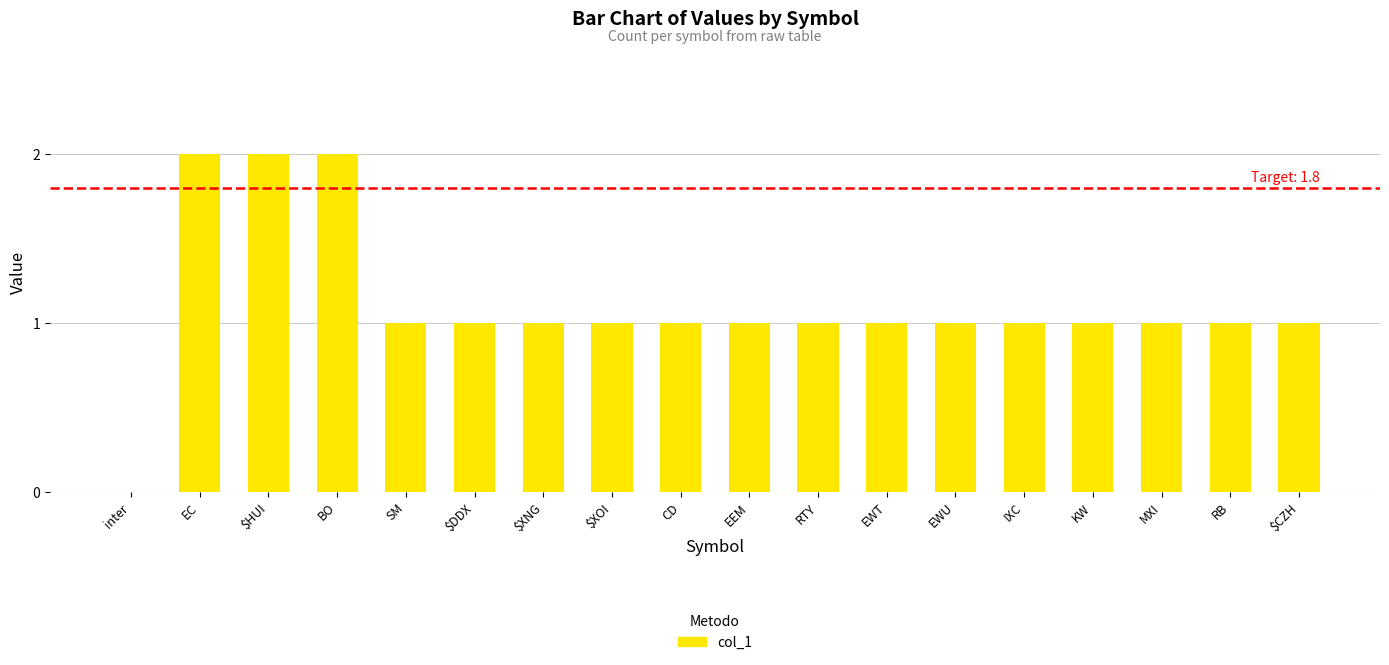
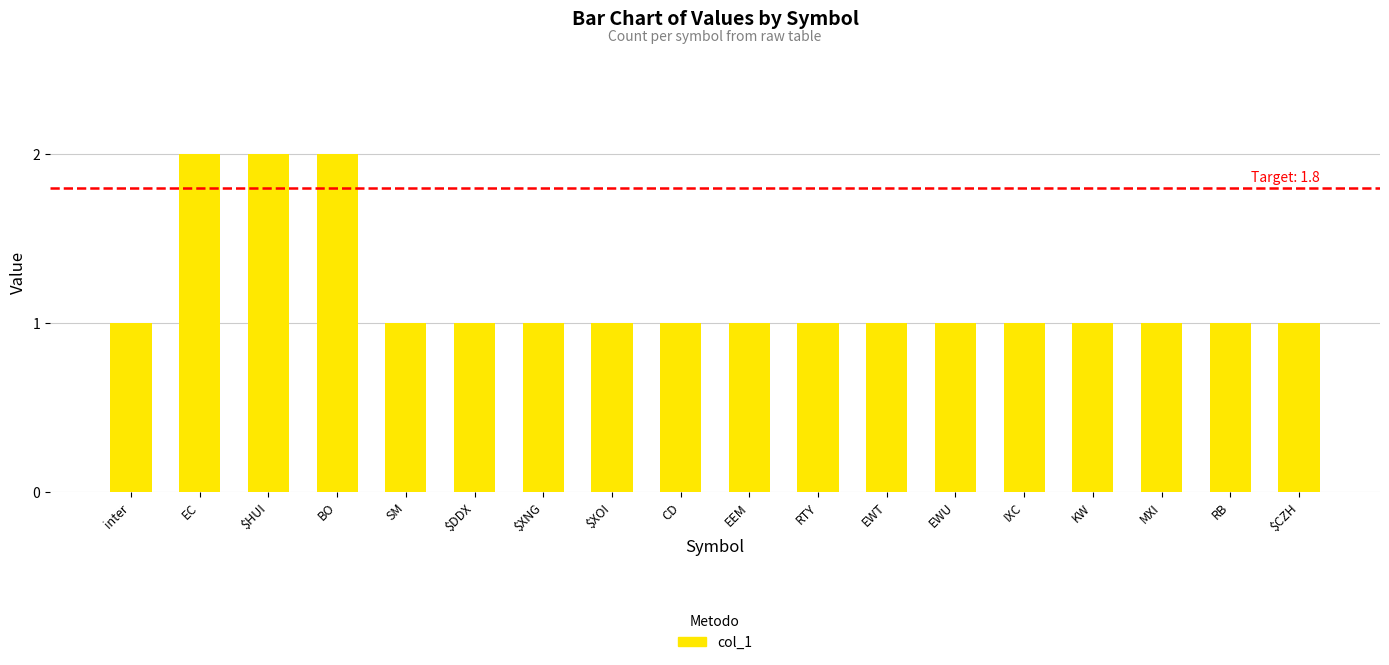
inter: 0 -> 1
